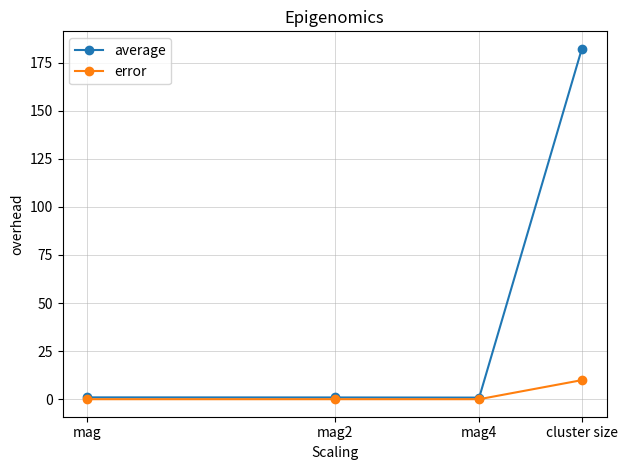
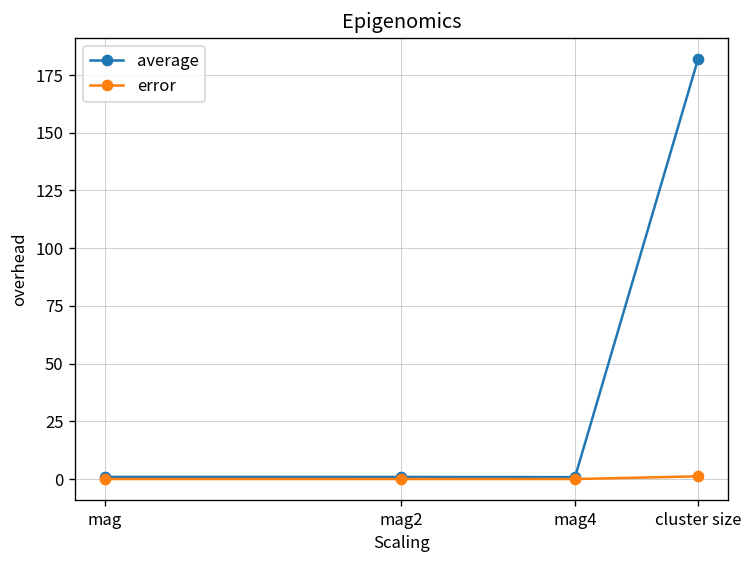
error, cluster size: 10 -> 1
